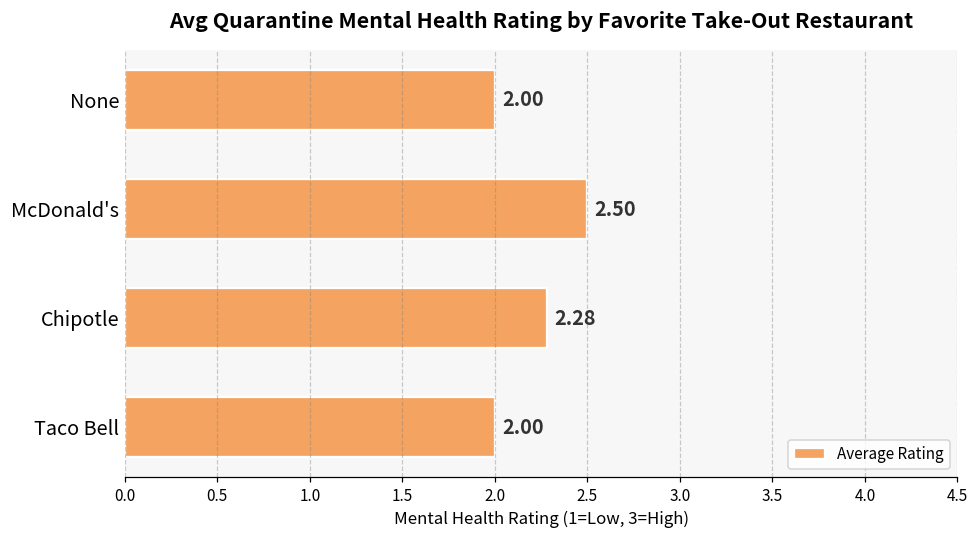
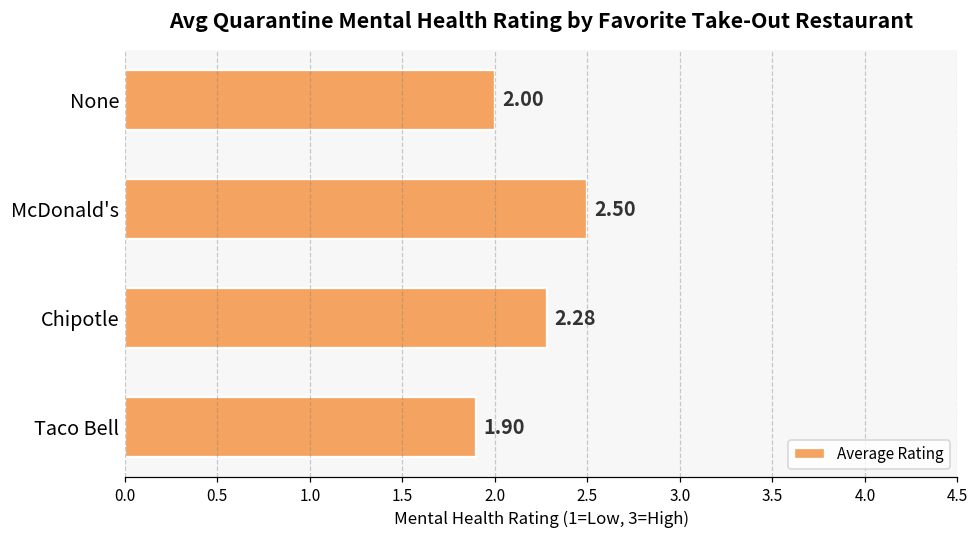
Taco Bell: 2.00 -> 1.90
